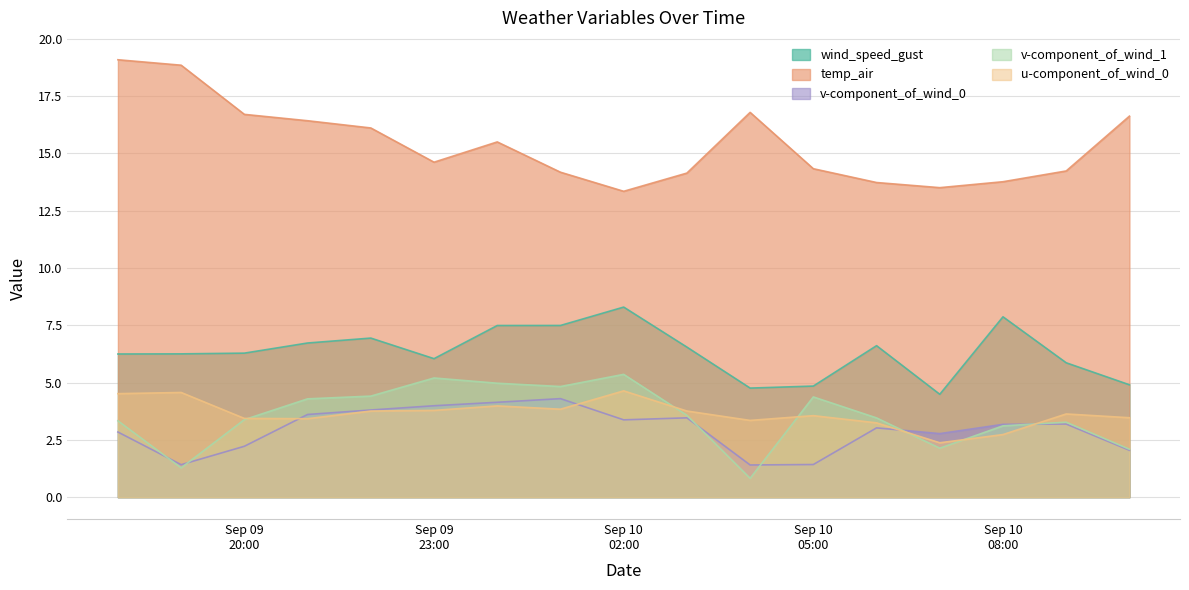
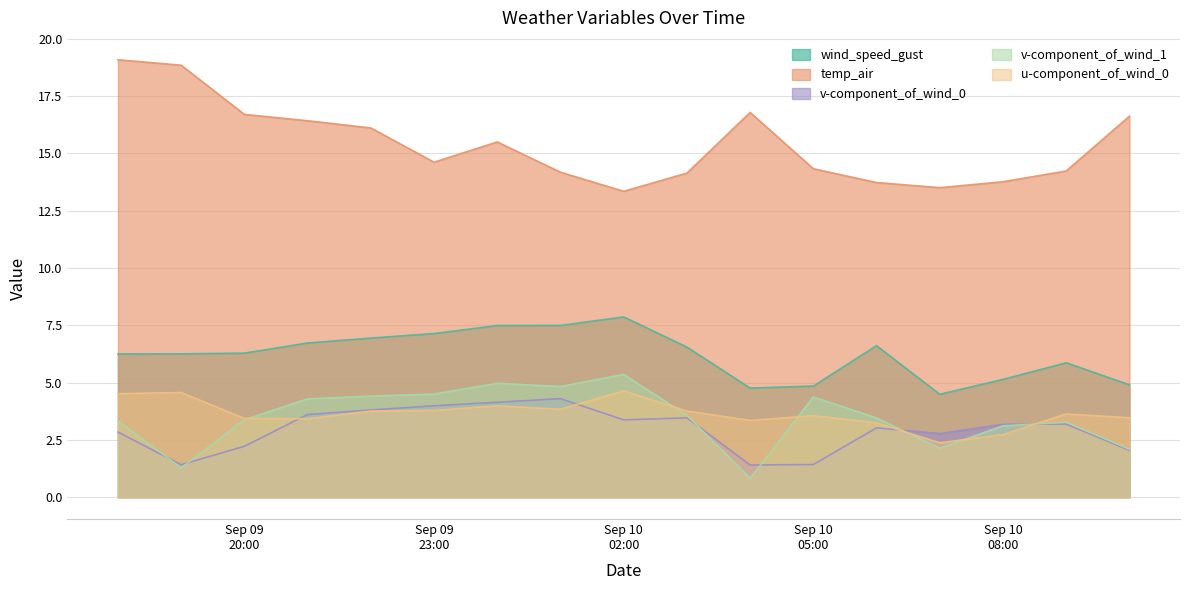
wind_speed_gust, Sep 09 23:00: 6.0 -> 7.1
v-component_of_wind_1, Sep 09 23:00: 5.2 -> 4.5
wind_speed_gust, Sep 10 02:00: 8.3 -> 7.9
wind_speed_gust, Sep 10 08:00: 7.9 -> 5.1
